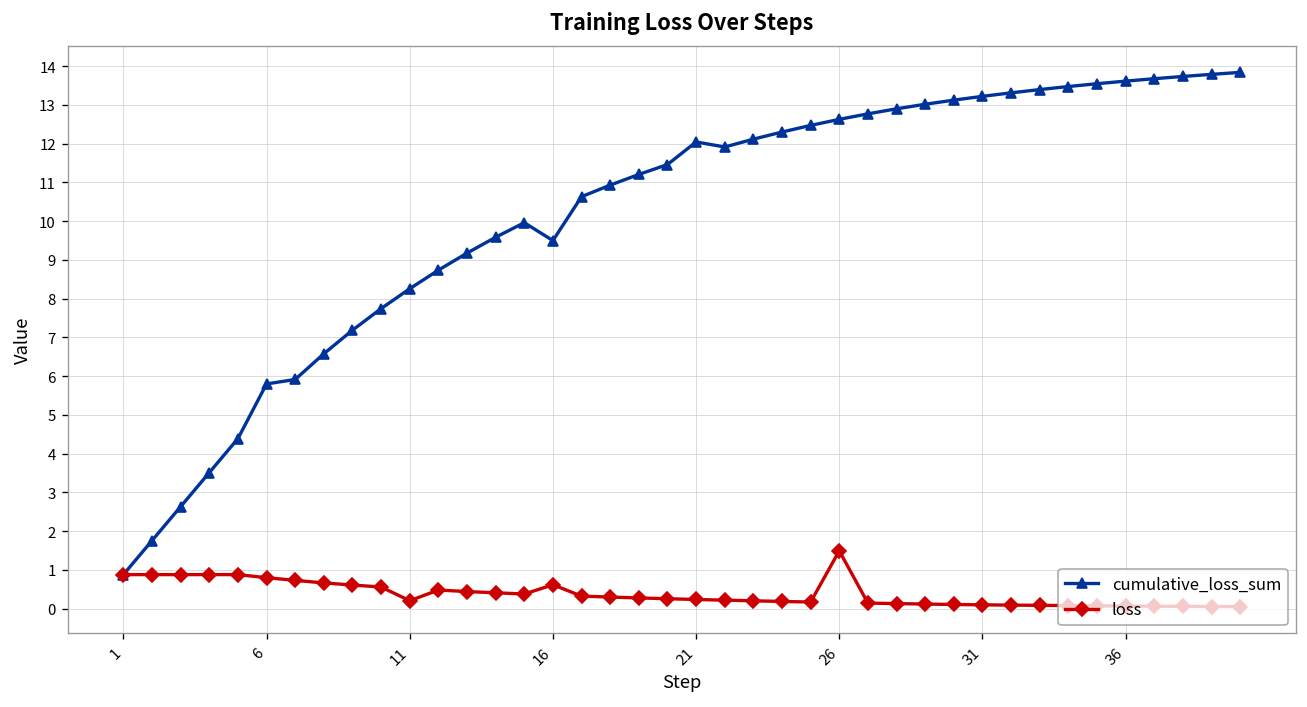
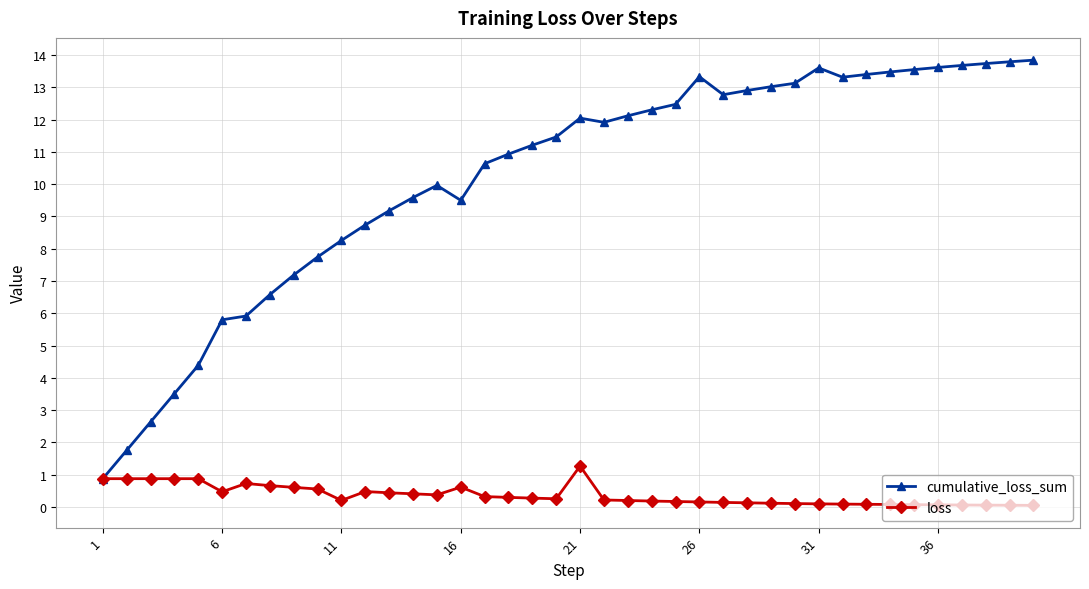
loss, 6: 0.8 -> 0.5
loss, 21: 0.2 -> 1.3
cumulative_loss_sum, 26: 12.6 -> 13.3
loss, 26: 1.5 -> 0.2
cumulative_loss_sum, 31: 13.2 -> 13.6
